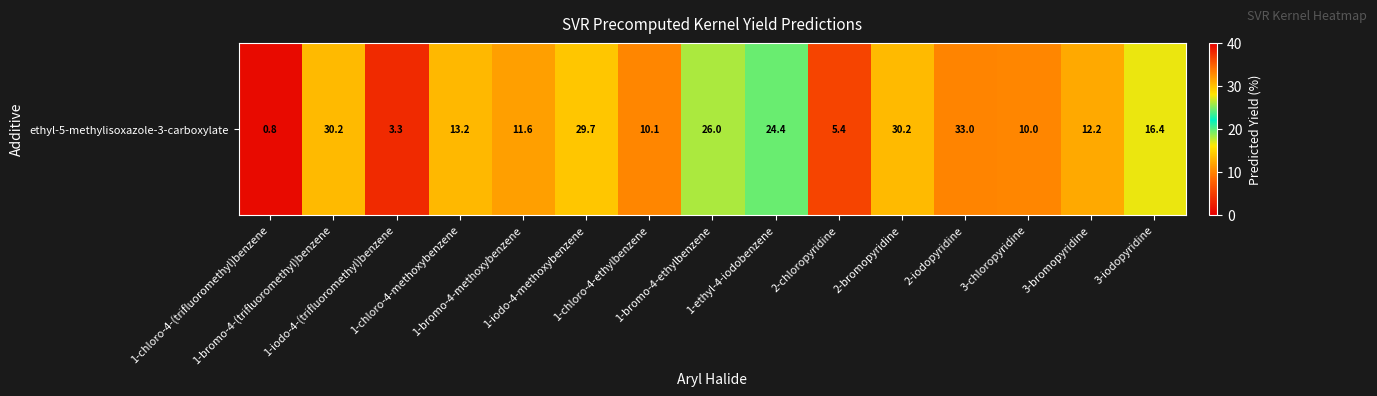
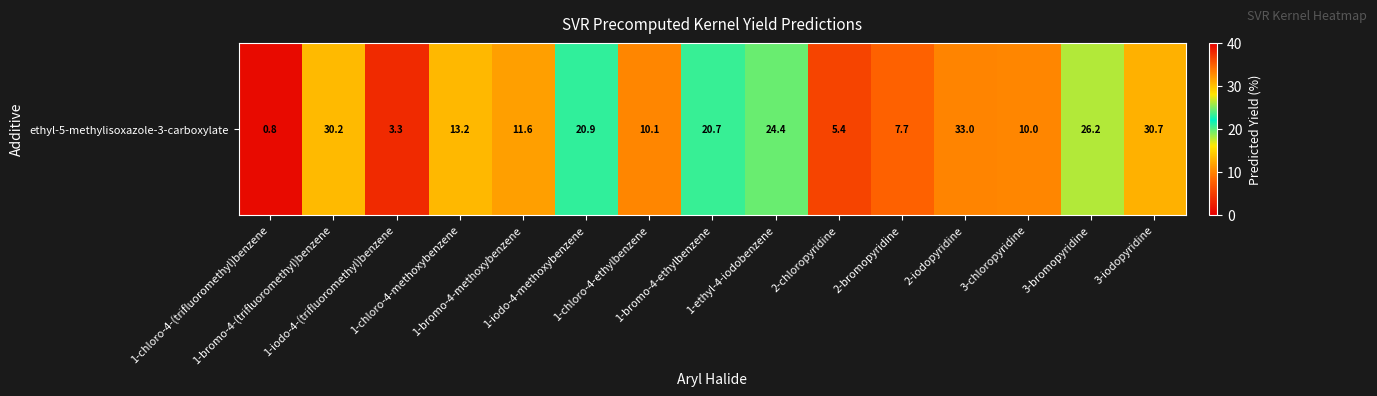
ethyl-5-methylisoxazole-3-carboxylate, 1-iodo-4-methoxybenzene: 29.7 -> 20.9
ethyl-5-methylisoxazole-3-carboxylate, 1-bromo-4-ethylbenzene: 26.0 -> 20.7
ethyl-5-methylisoxazole-3-carboxylate, 2-bromopyridine: 30.2 -> 7.7
ethyl-5-methylisoxazole-3-carboxylate, 3-bromopyridine: 12.2 -> 26.2
ethyl-5-methylisoxazole-3-carboxylate, 3-iodopyridine: 16.4 -> 30.7
